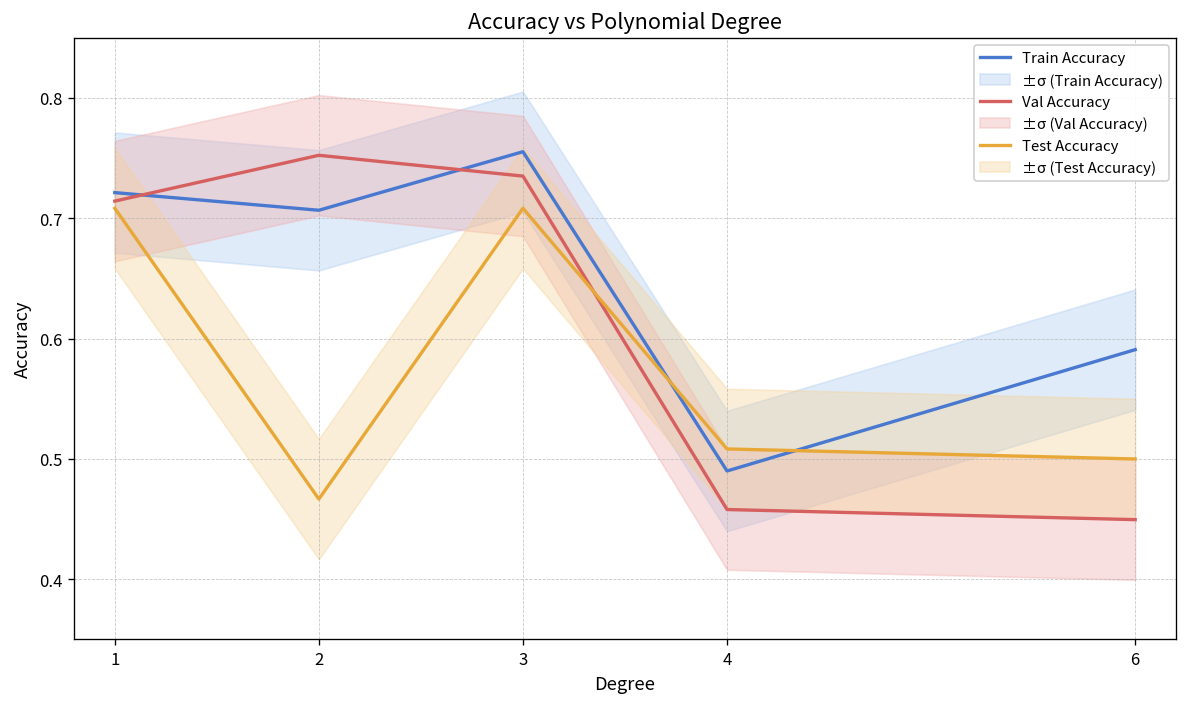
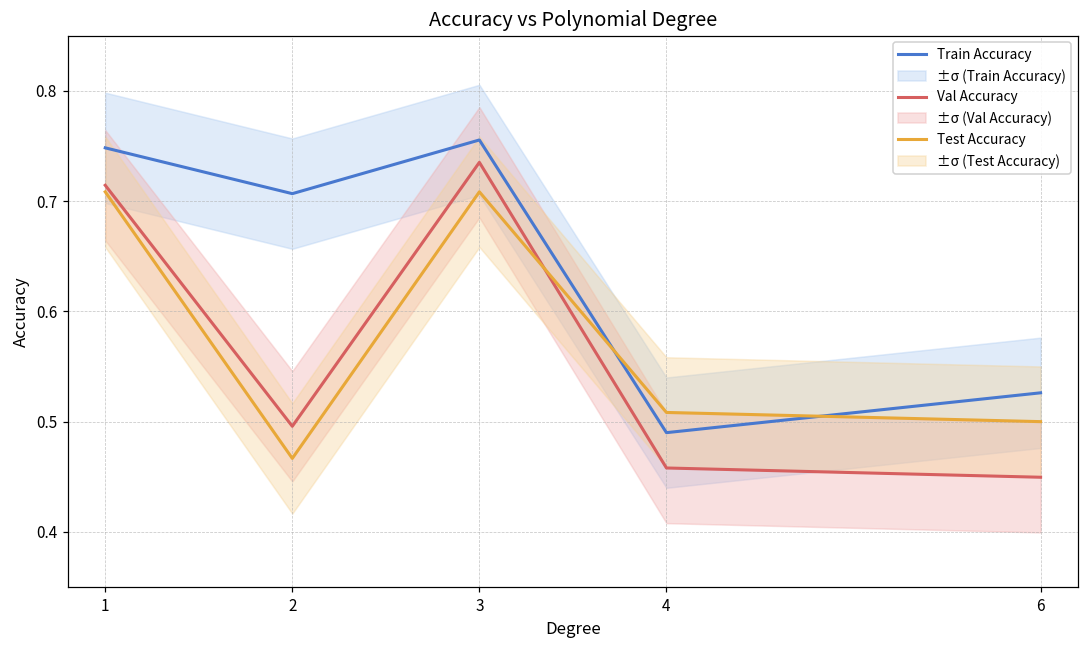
Train Accuracy, 1: 0.721 -> 0.748
Val Accuracy, 2: 0.752 -> 0.496
Train Accuracy, 6: 0.591 -> 0.526
